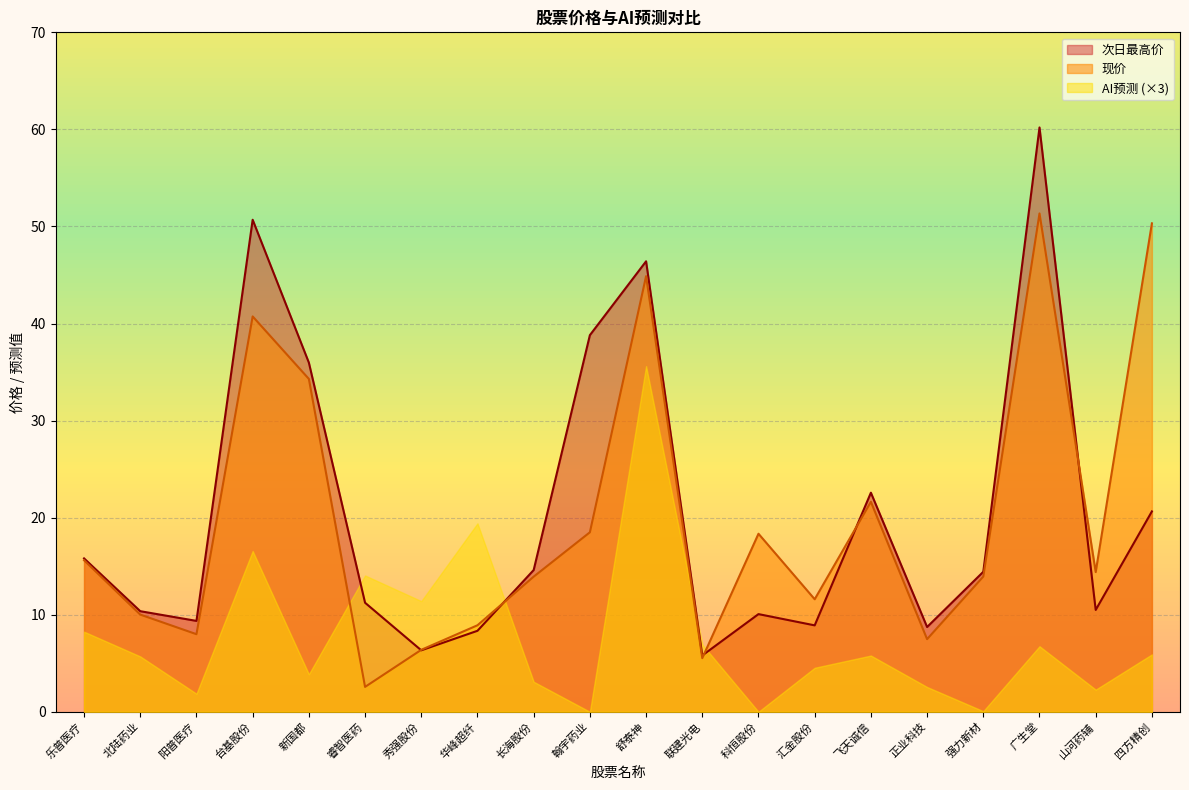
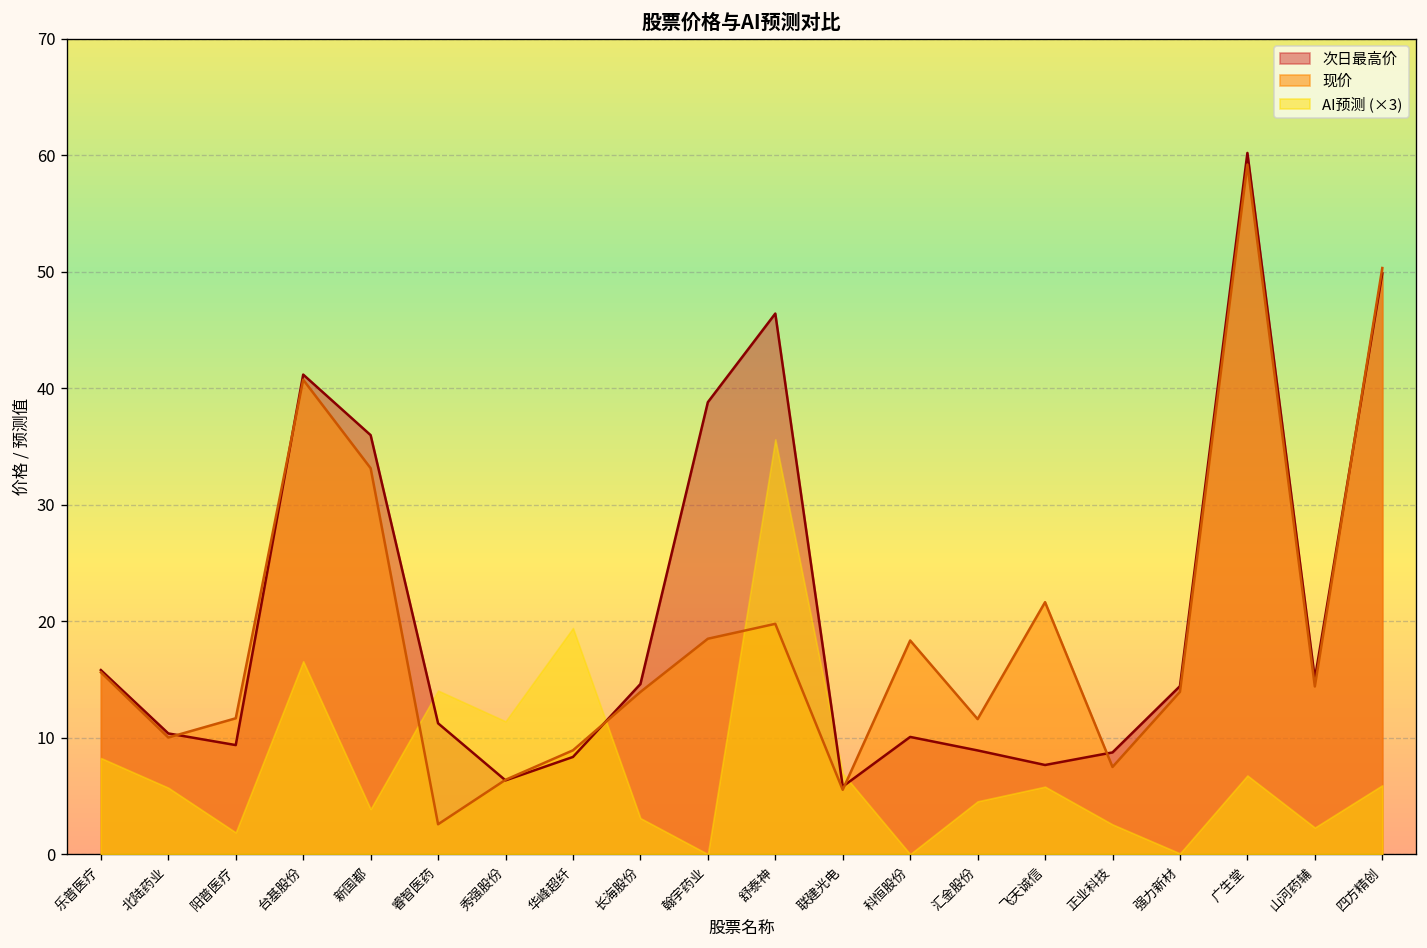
现价, 阳普医疗: 8 -> 12
次日最高价, 台基股份: 51 -> 41
现价, 新国都: 34 -> 33
现价, 舒泰神: 45 -> 20
次日最高价, 飞天诚信: 23 -> 8
现价, 广生堂: 51 -> 59
次日最高价, 山河药辅: 10 -> 15
次日最高价, 四方精创: 21 -> 50
